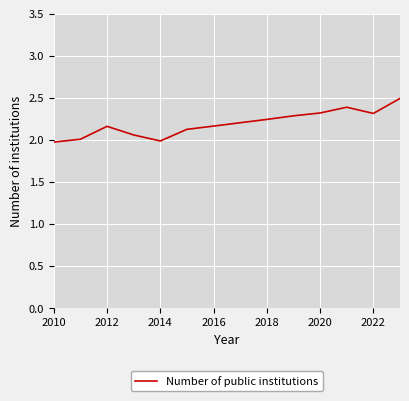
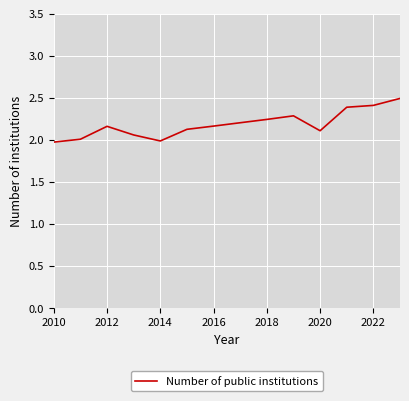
2020: 2.3 -> 2.1
2022: 2.3 -> 2.4
